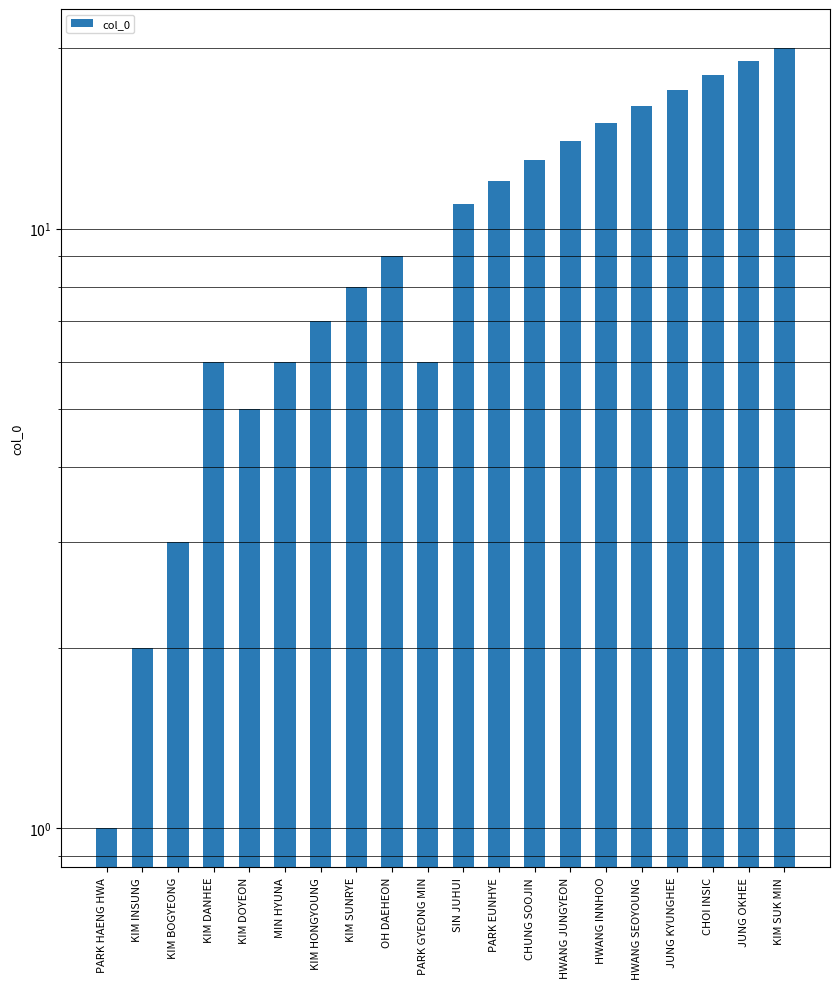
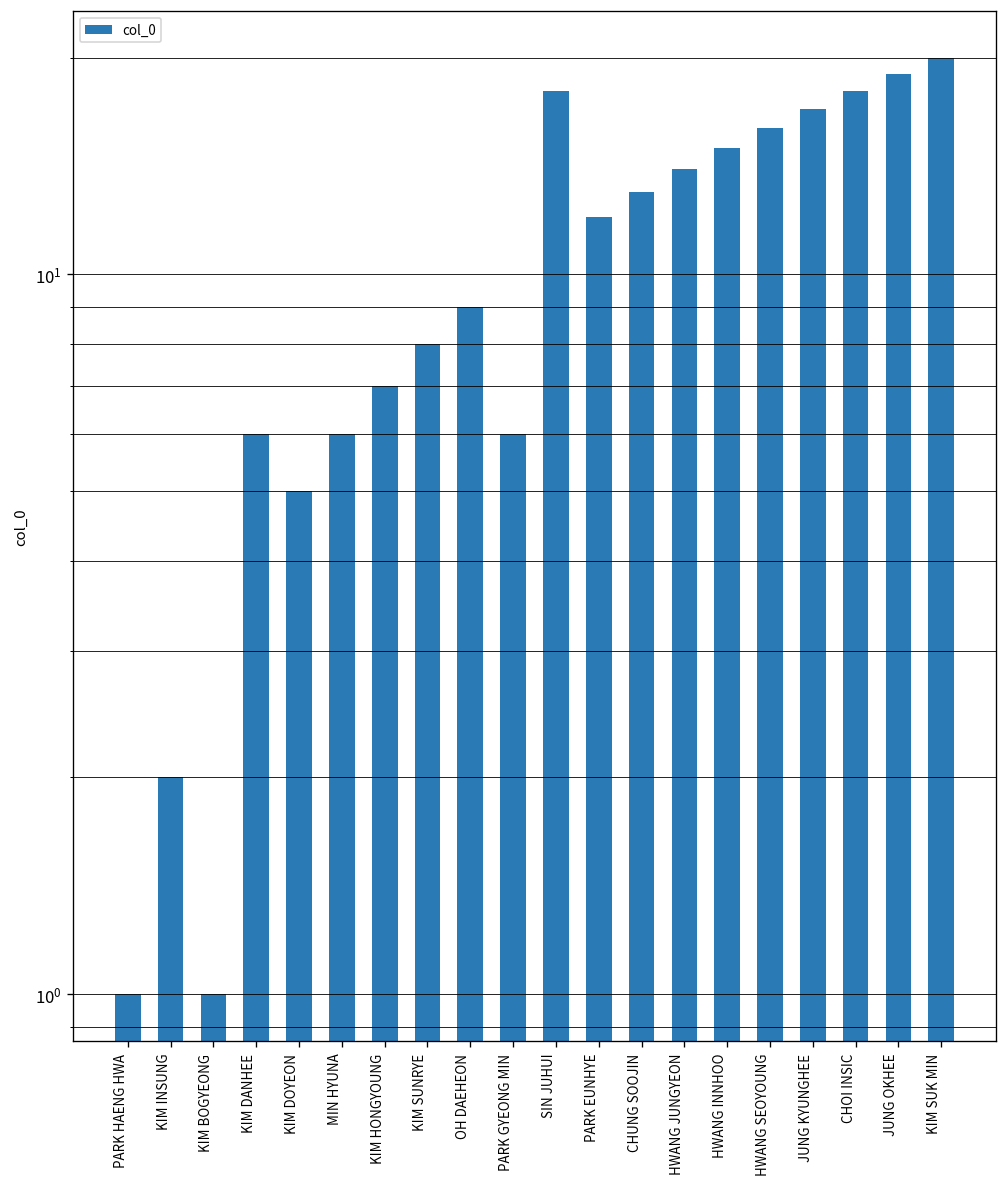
KIM BOGYEONG: 3 -> 1
SIN JUHUI: 11 -> 18
